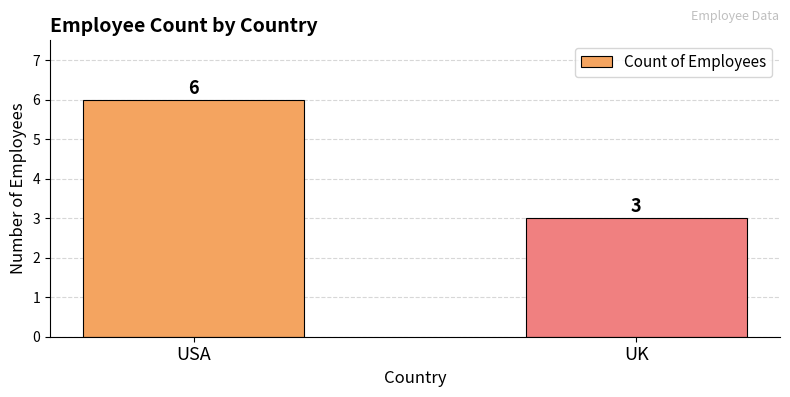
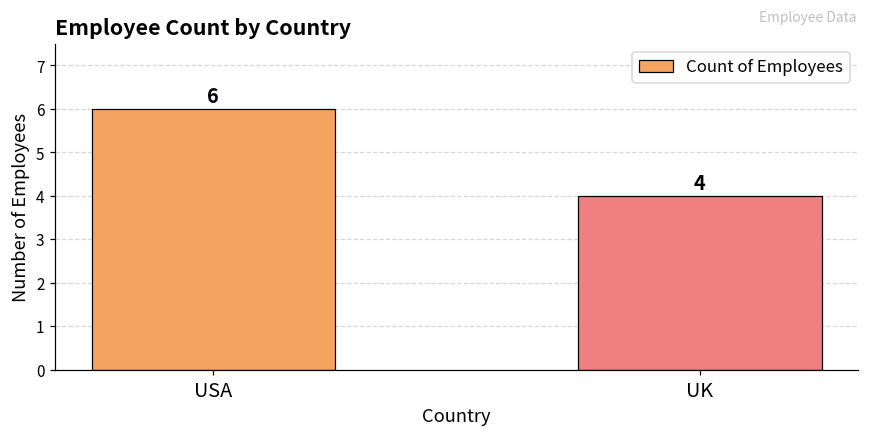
UK: 3 -> 4
